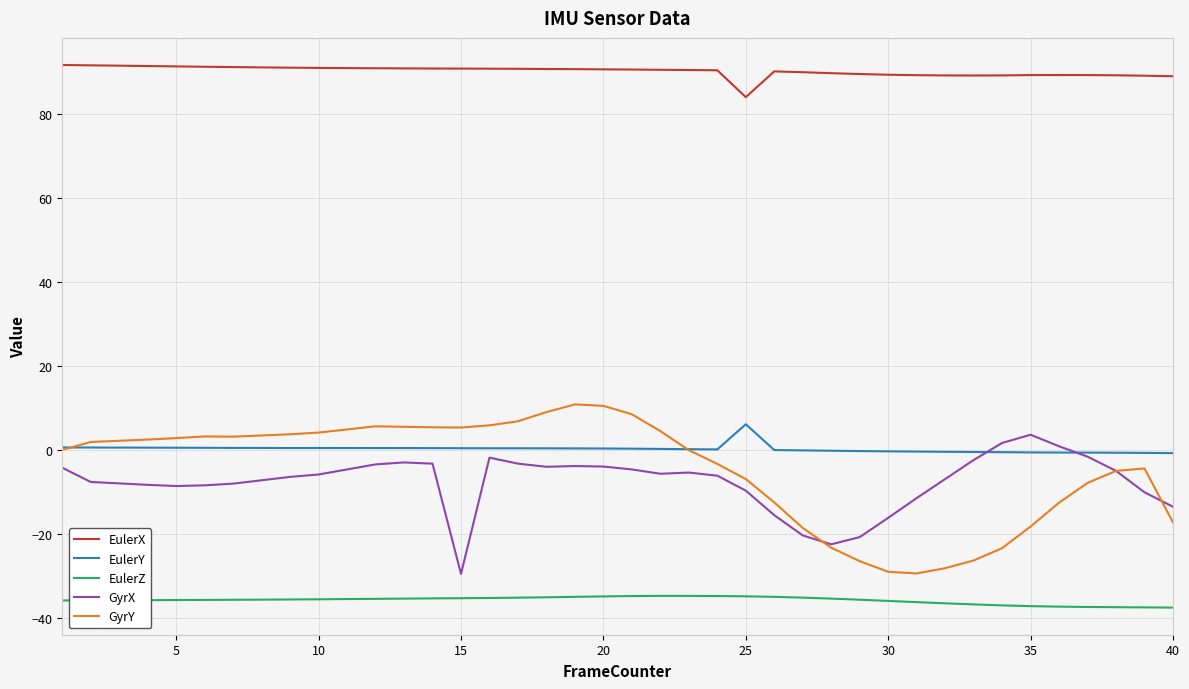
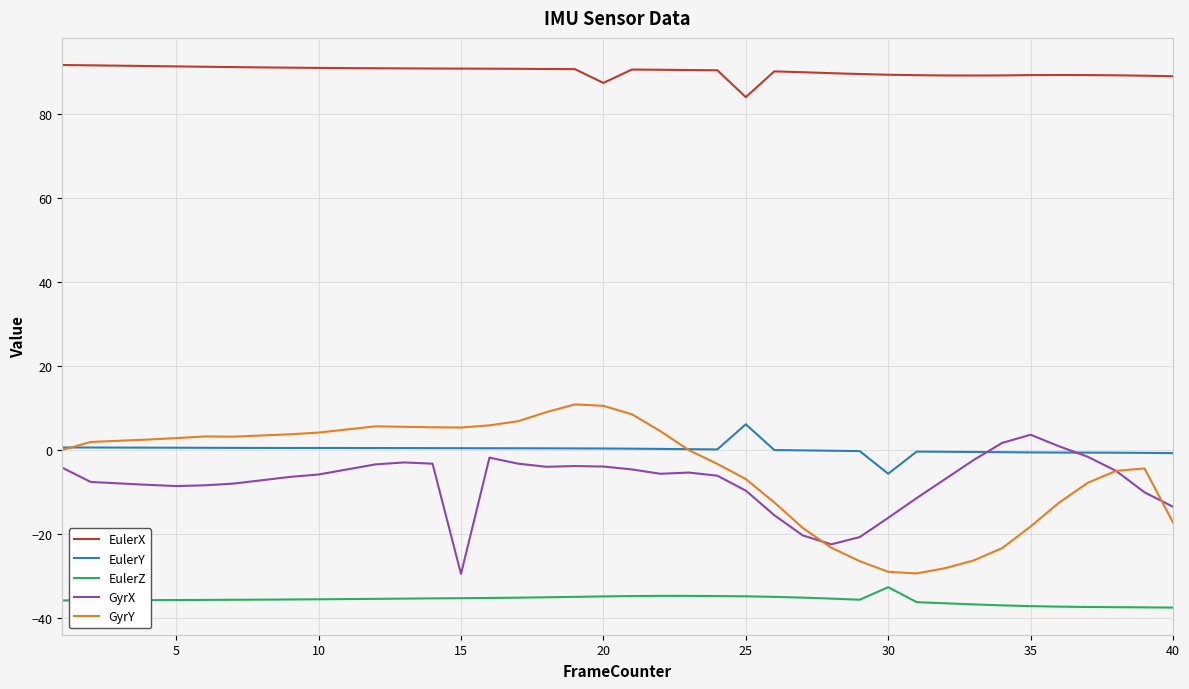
EulerX, 20: 91 -> 87
EulerY, 30: 0 -> -6
EulerZ, 30: -36 -> -33
